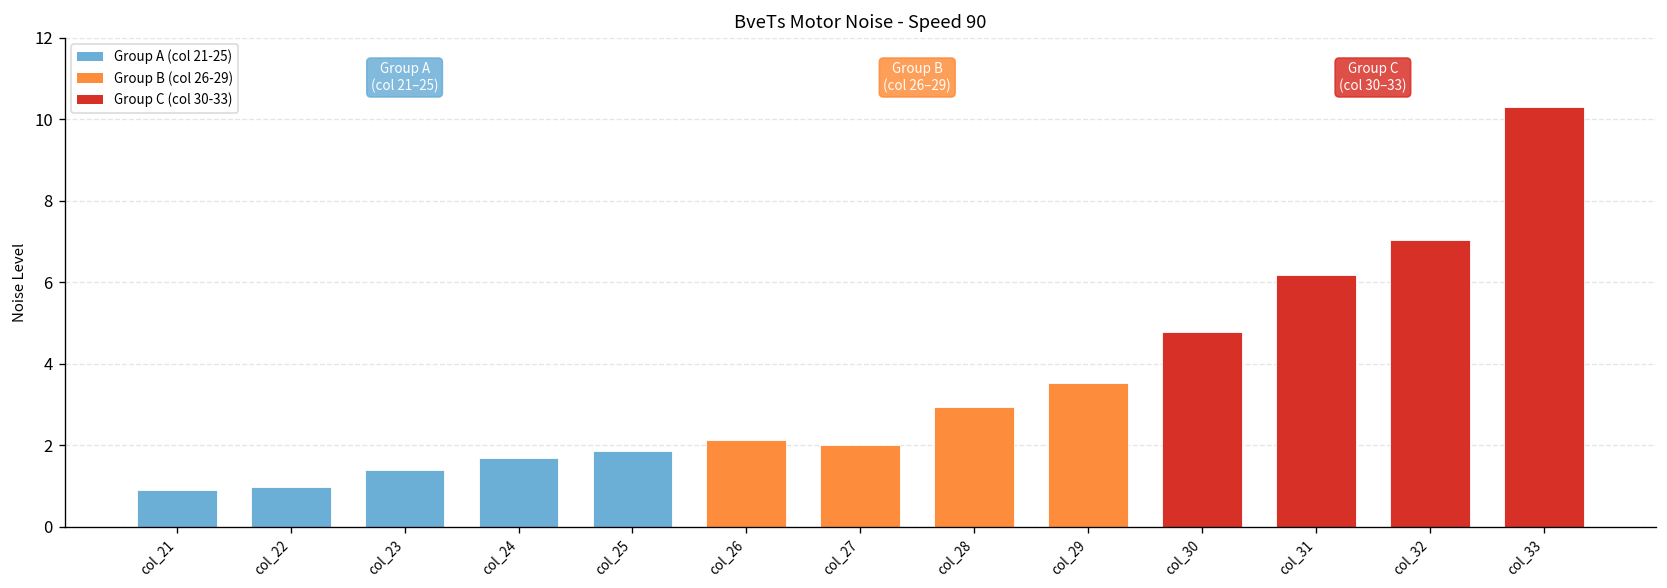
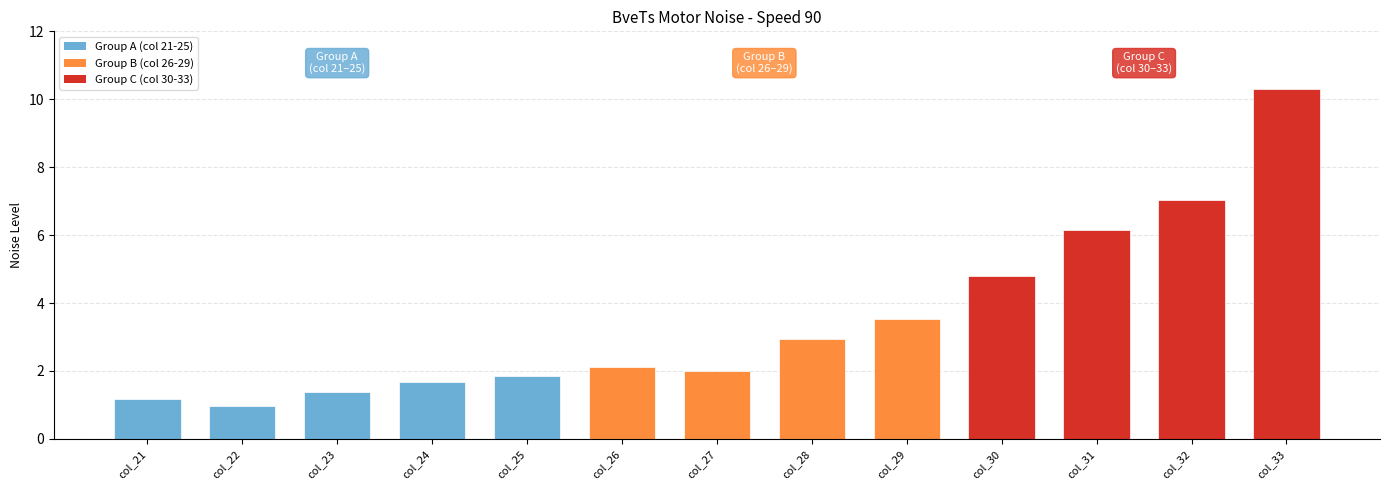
col_21: 0.9 -> 1.2
